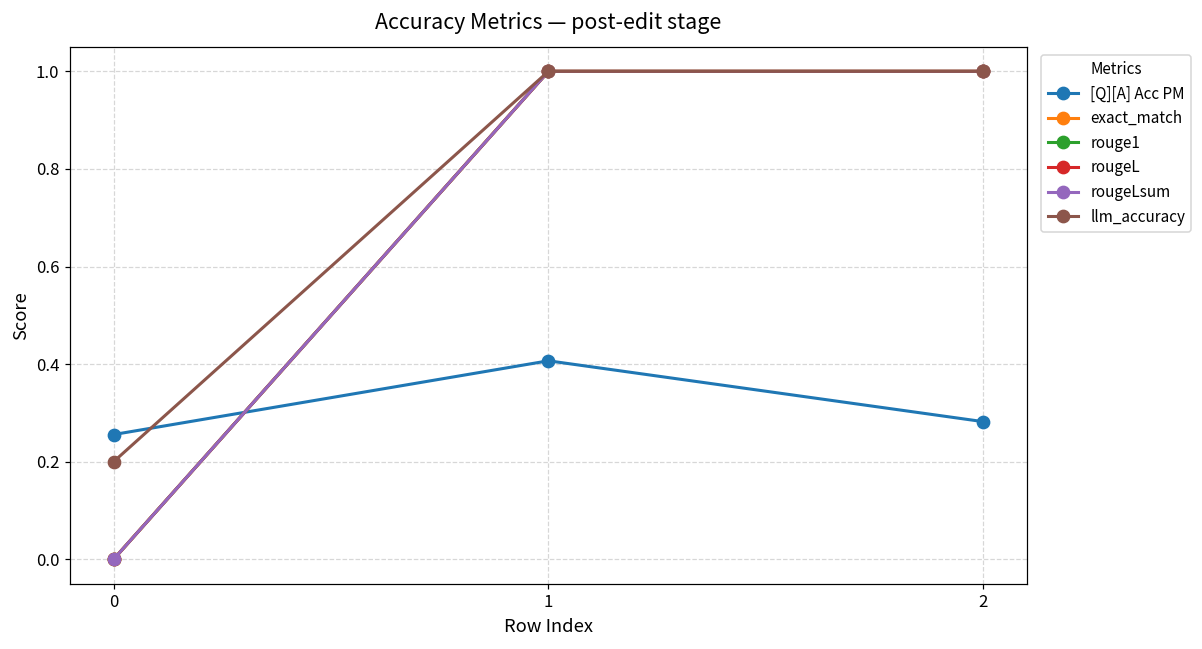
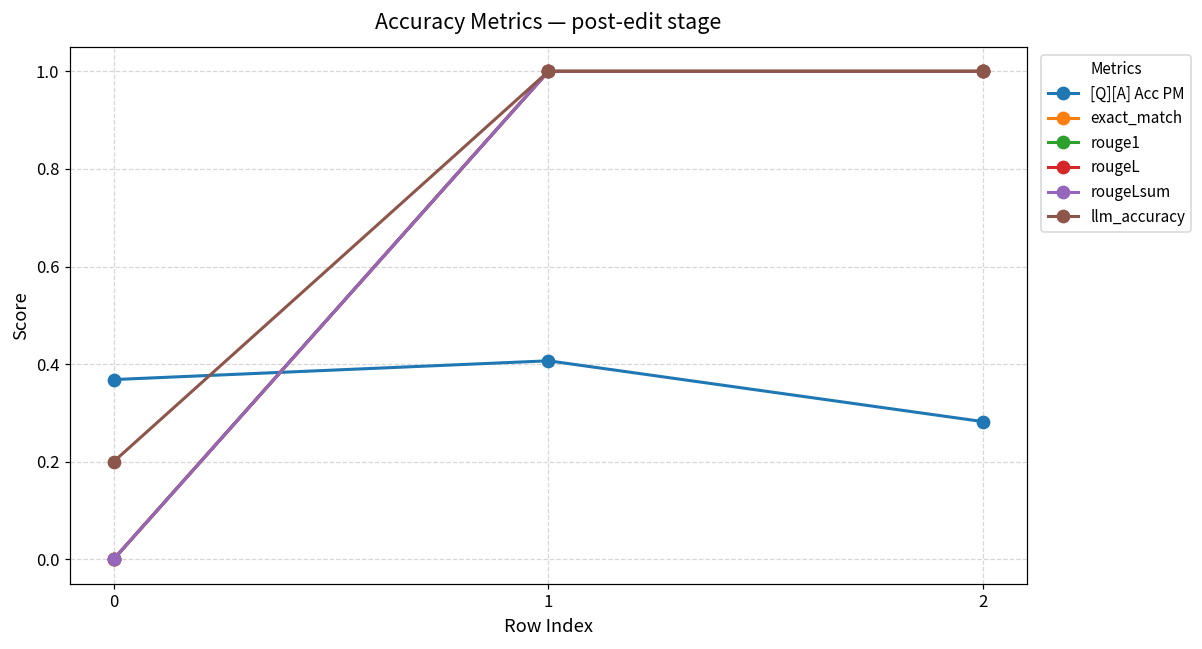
[Q][A] Acc PM, 0: 0.26 -> 0.37
